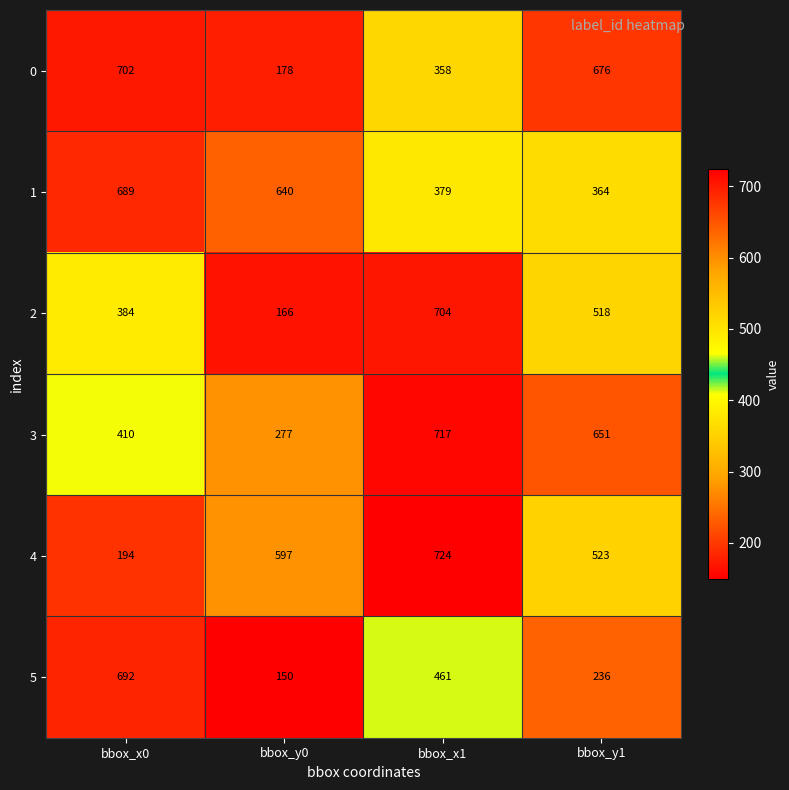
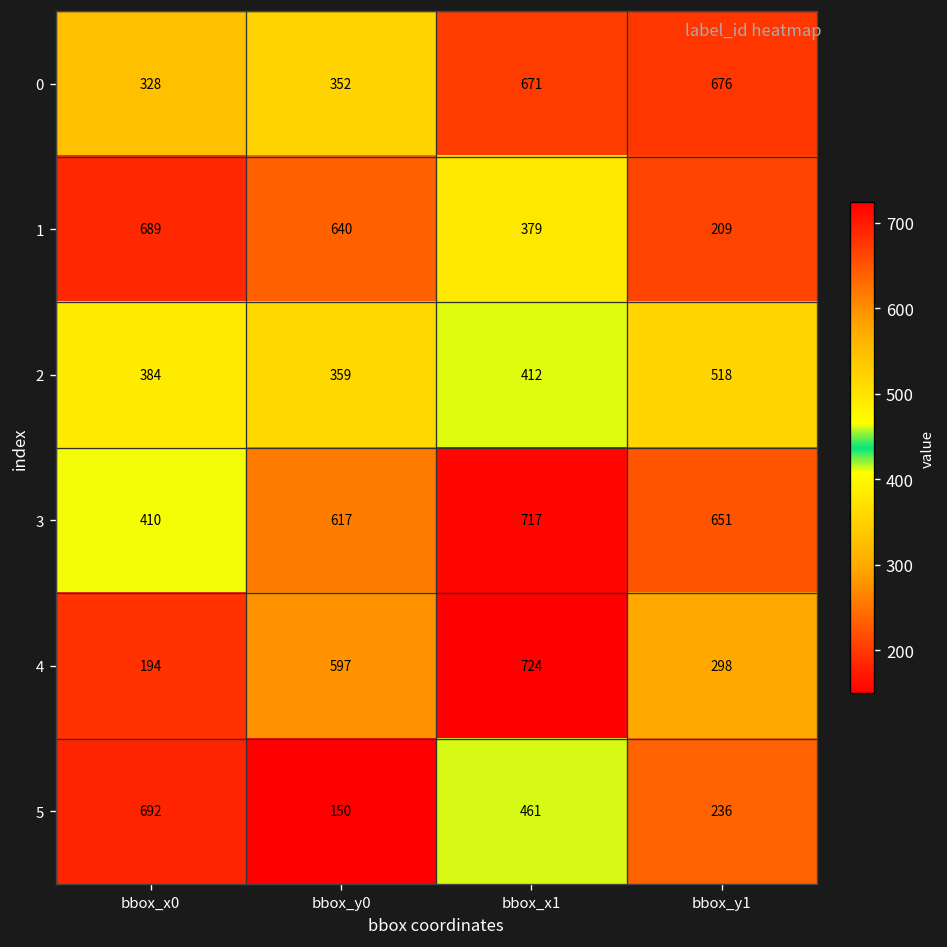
0, bbox_x0: 702 -> 328
0, bbox_y0: 178 -> 352
0, bbox_x1: 358 -> 671
1, bbox_y1: 364 -> 209
2, bbox_y0: 166 -> 359
2, bbox_x1: 704 -> 412
3, bbox_y0: 277 -> 617
4, bbox_y1: 523 -> 298
